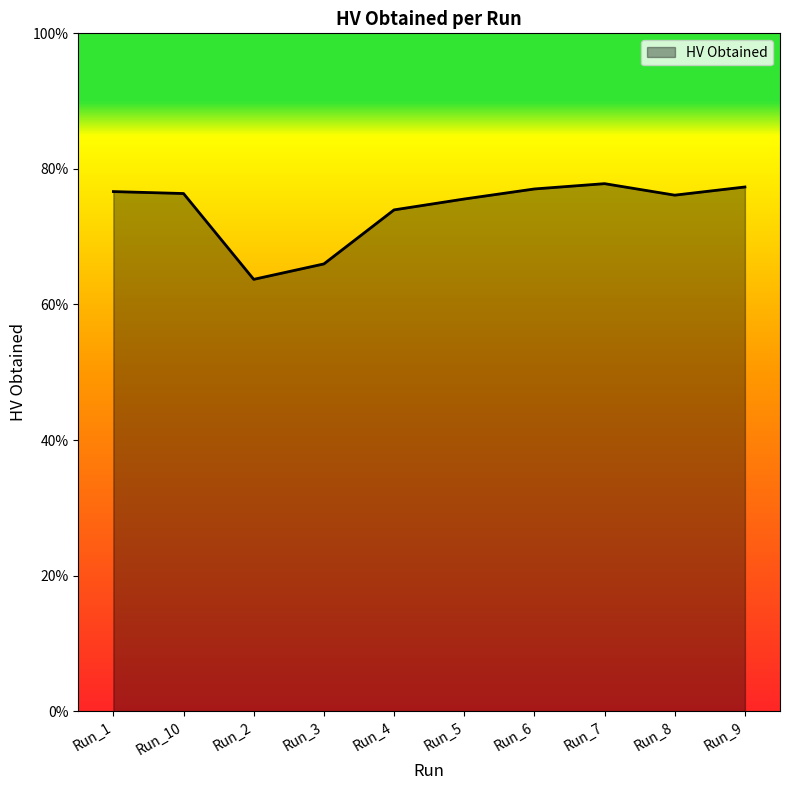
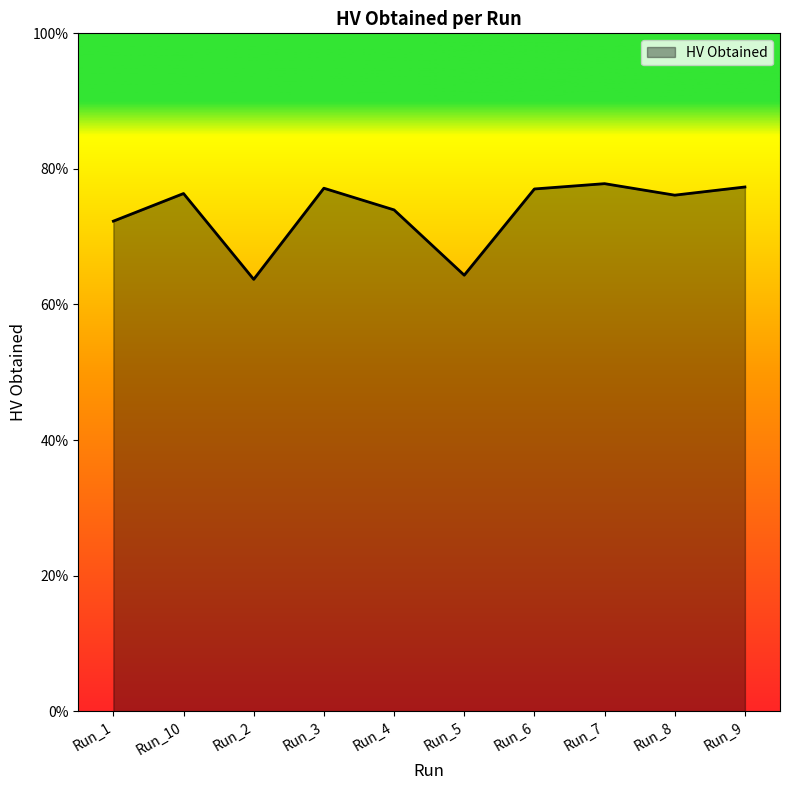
Run_1: 77% -> 72%
Run_3: 66% -> 77%
Run_5: 76% -> 64%
